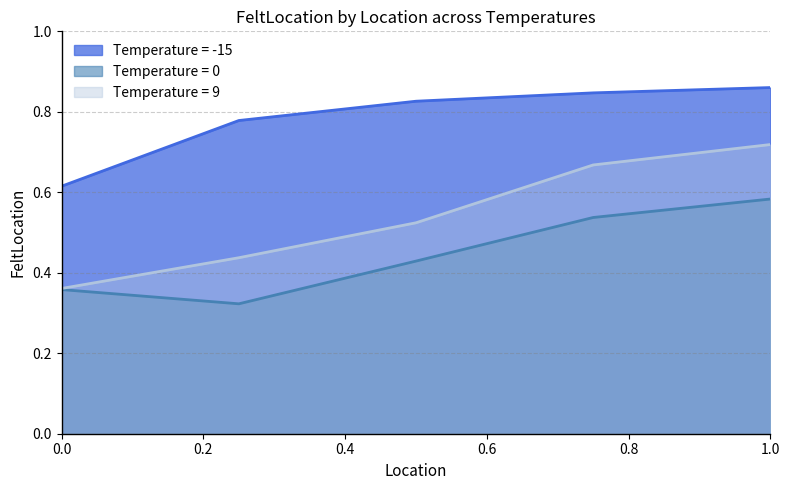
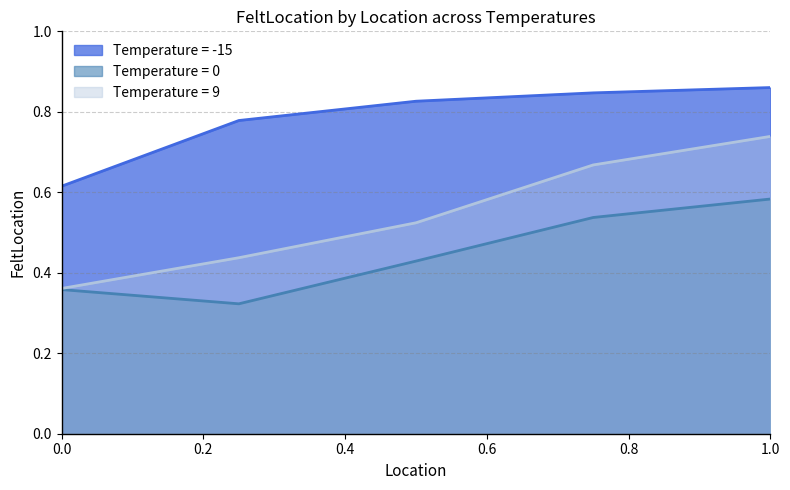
Temperature = 9, 1.0: 0.72 -> 0.74
